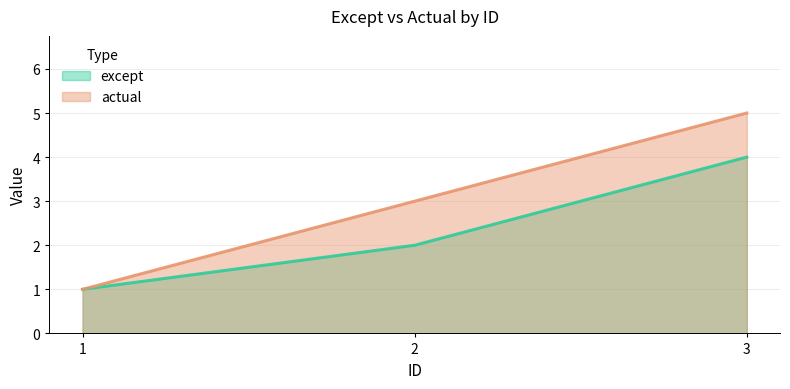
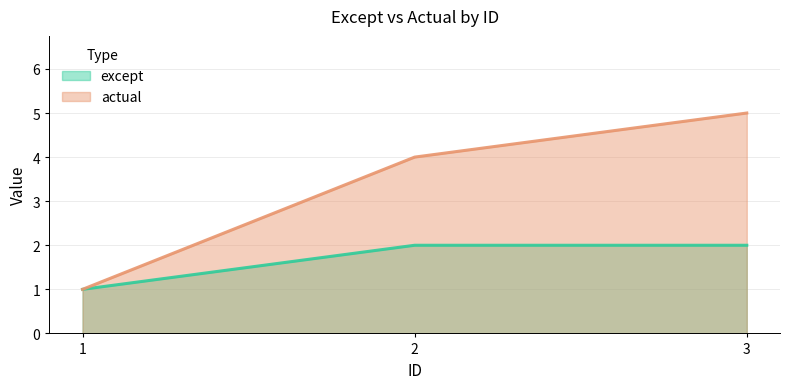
actual, 2: 3 -> 4
except, 3: 4 -> 2
